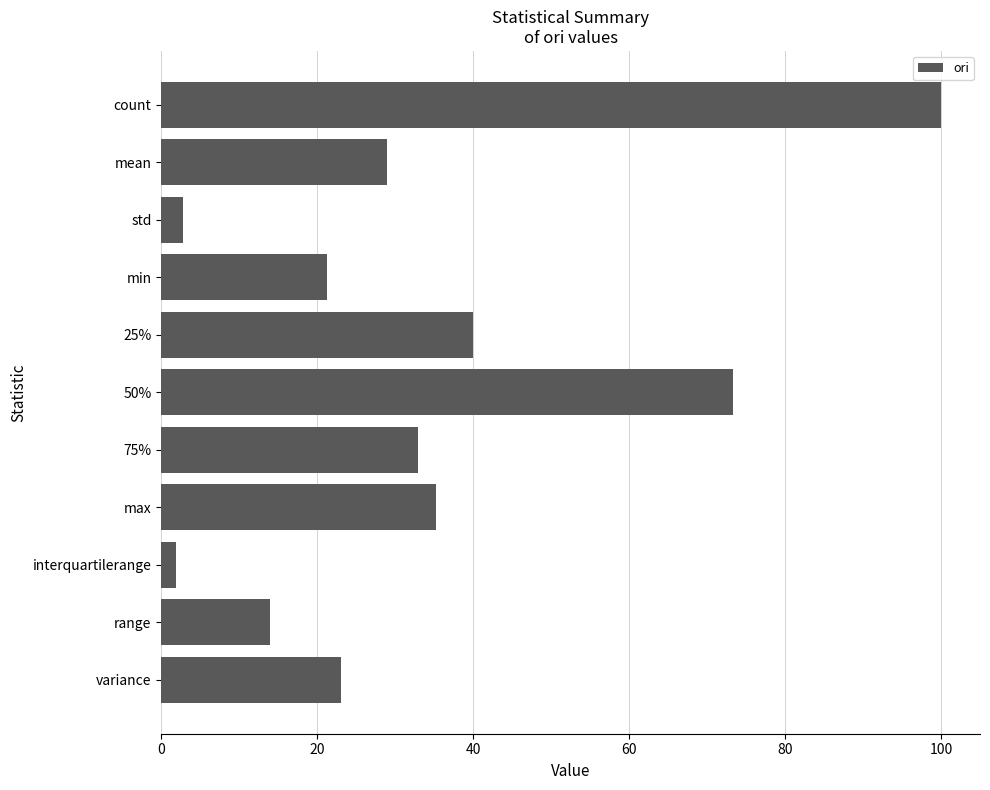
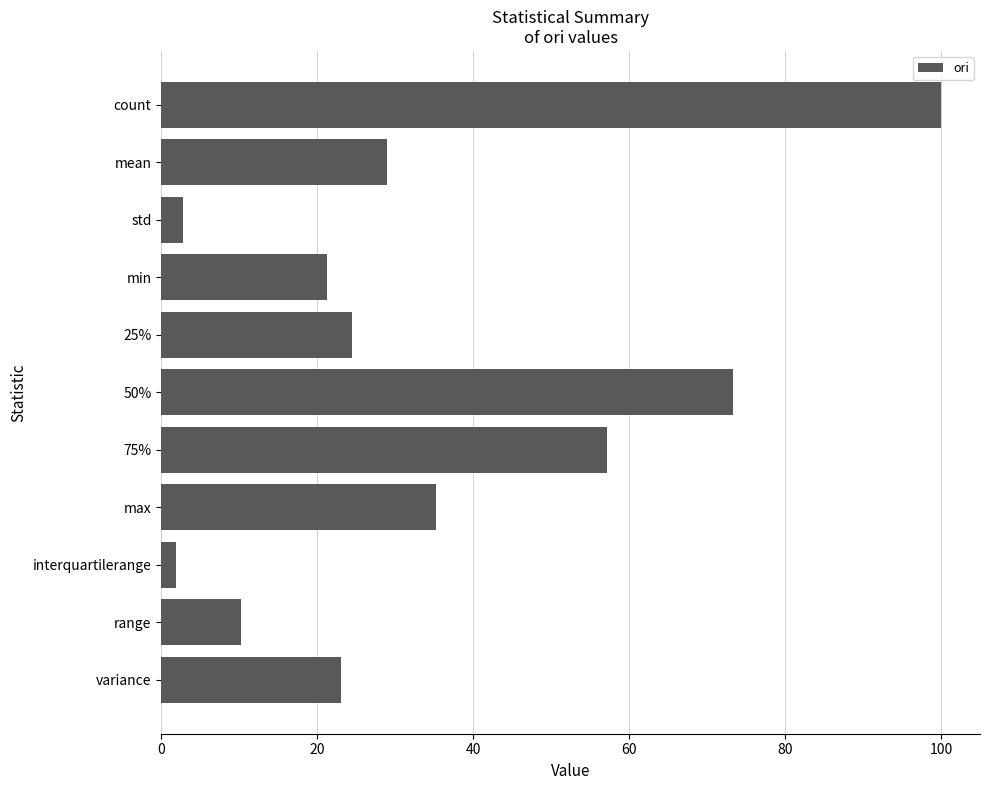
25%: 40 -> 24
75%: 33 -> 57
range: 14 -> 10
